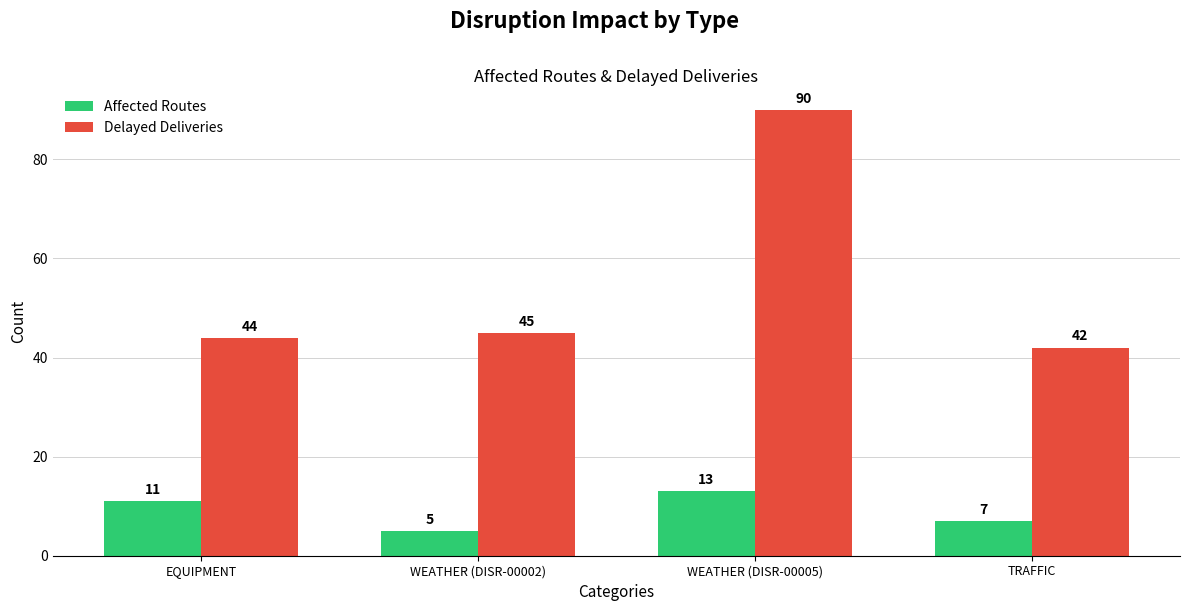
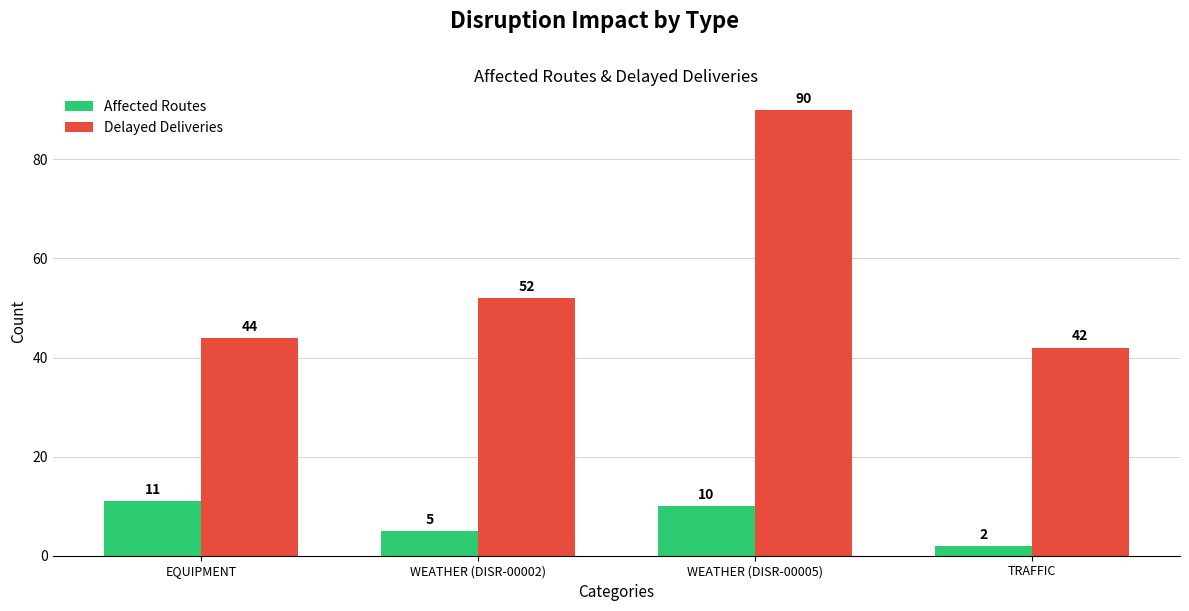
Delayed Deliveries, WEATHER (DISR-00002): 45 -> 52
Affected Routes, WEATHER (DISR-00005): 13 -> 10
Affected Routes, TRAFFIC: 7 -> 2
